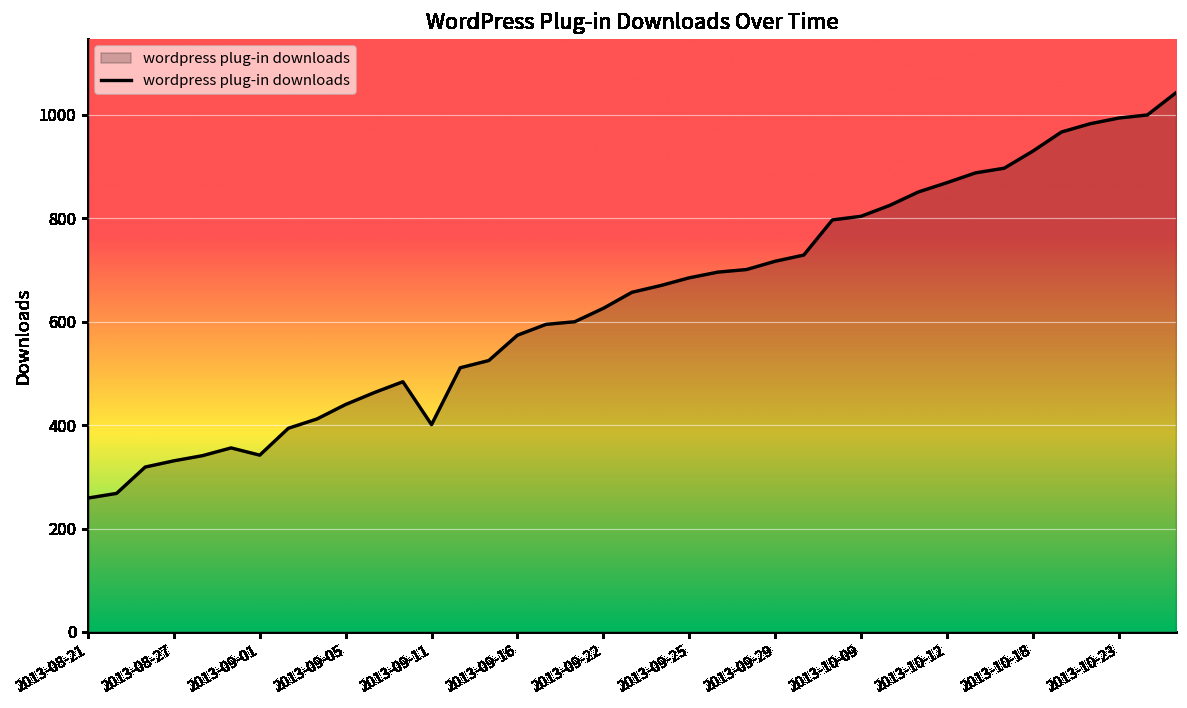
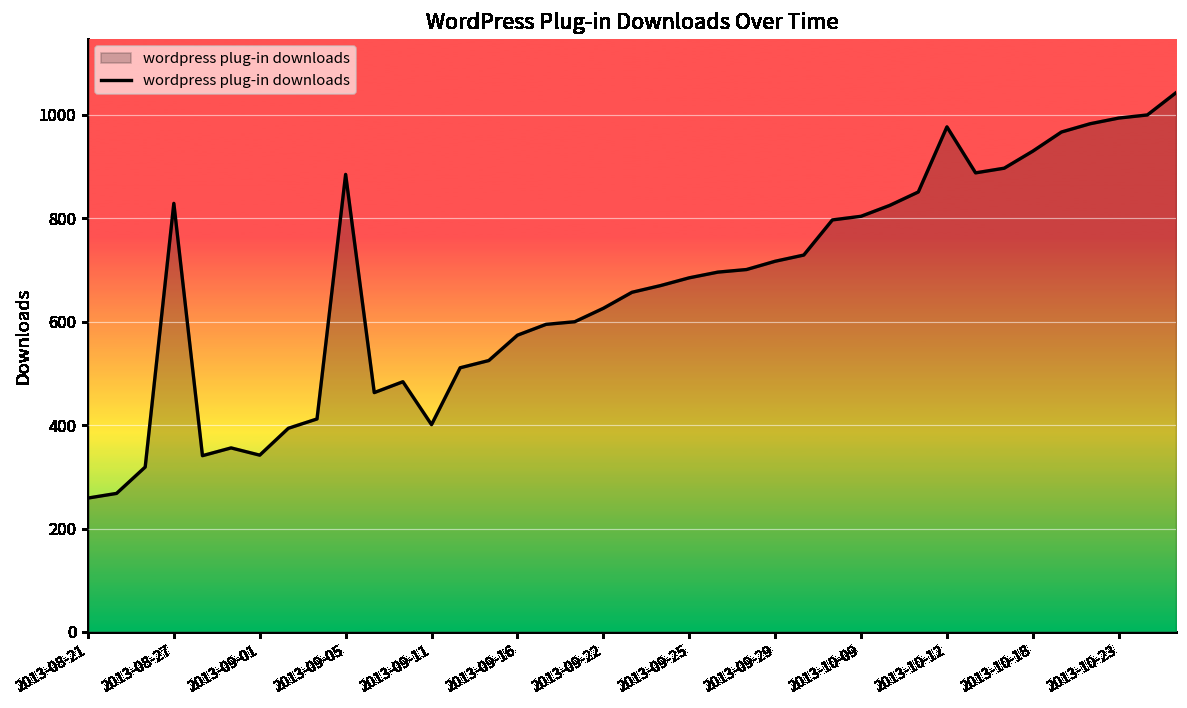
2013-08-27: 330 -> 830
2013-09-05: 440 -> 890
2013-10-12: 870 -> 980
